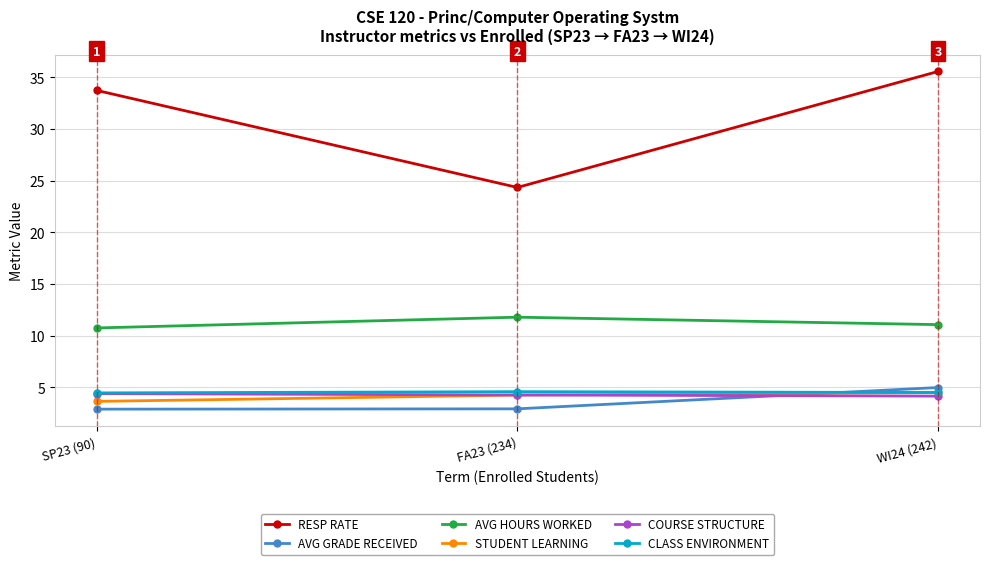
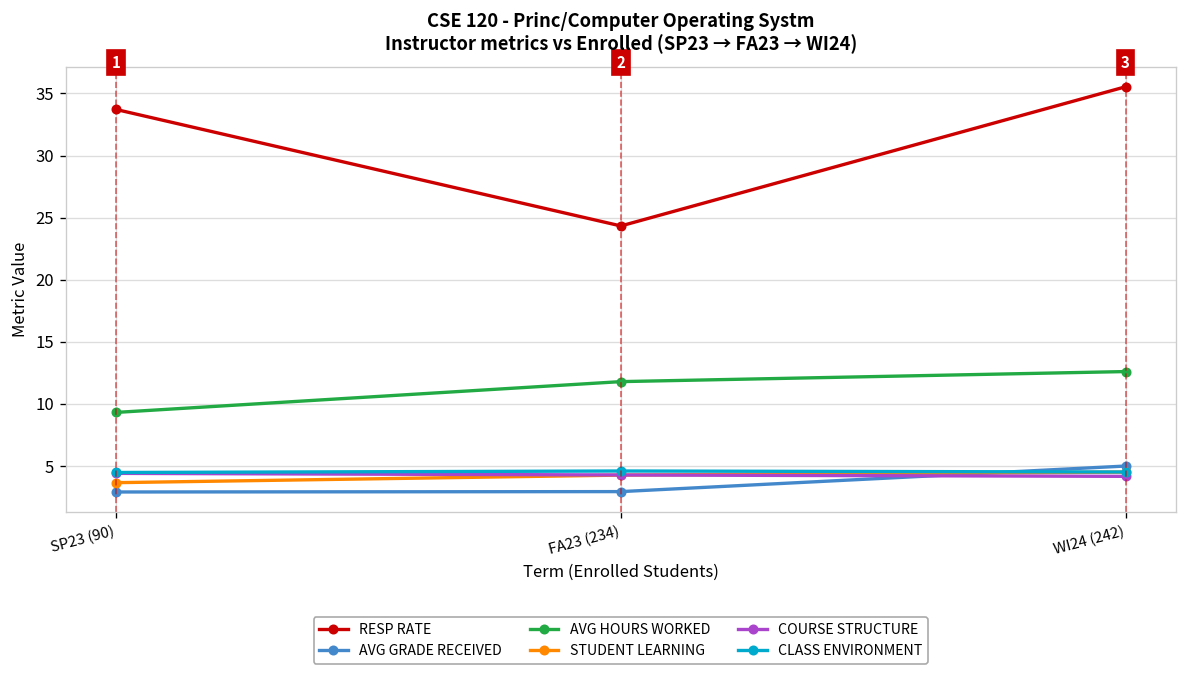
AVG HOURS WORKED, SP23 (90): 10.8 -> 9.3
AVG HOURS WORKED, WI24 (242): 11.1 -> 12.6
